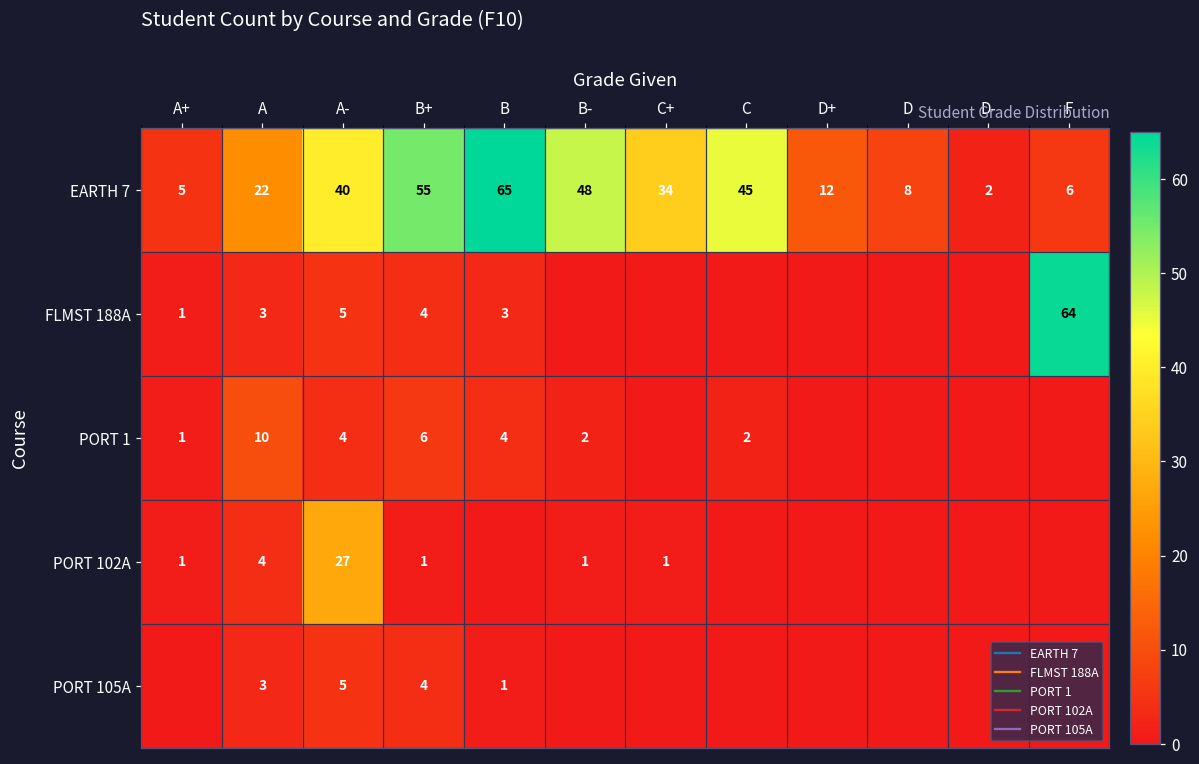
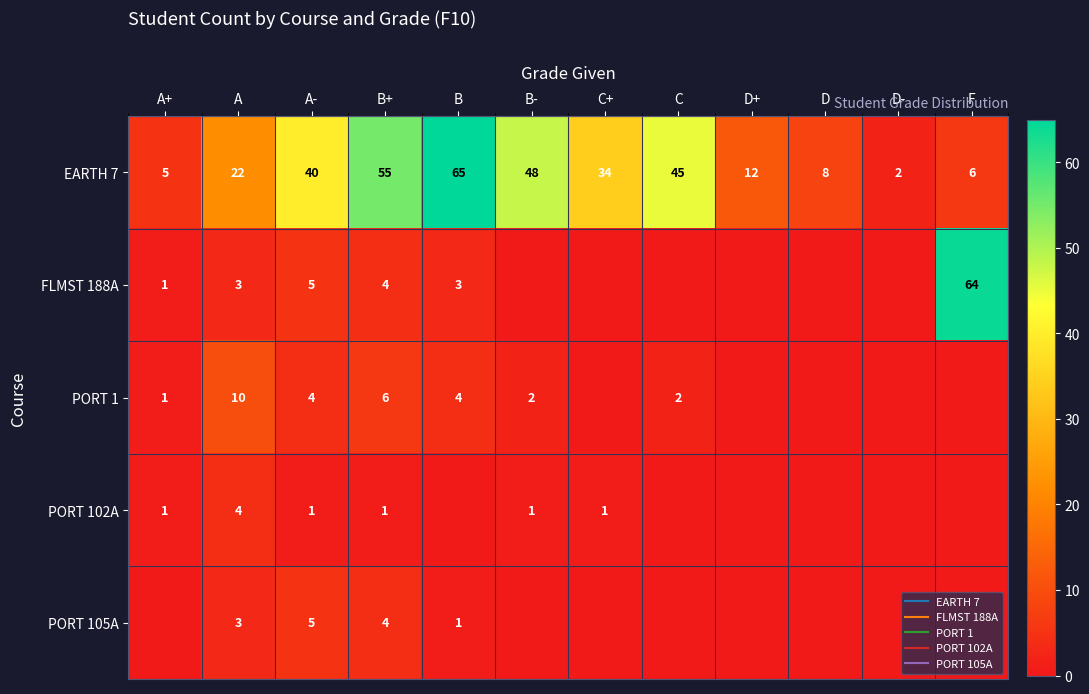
PORT 102A, A-: 27 -> 1
